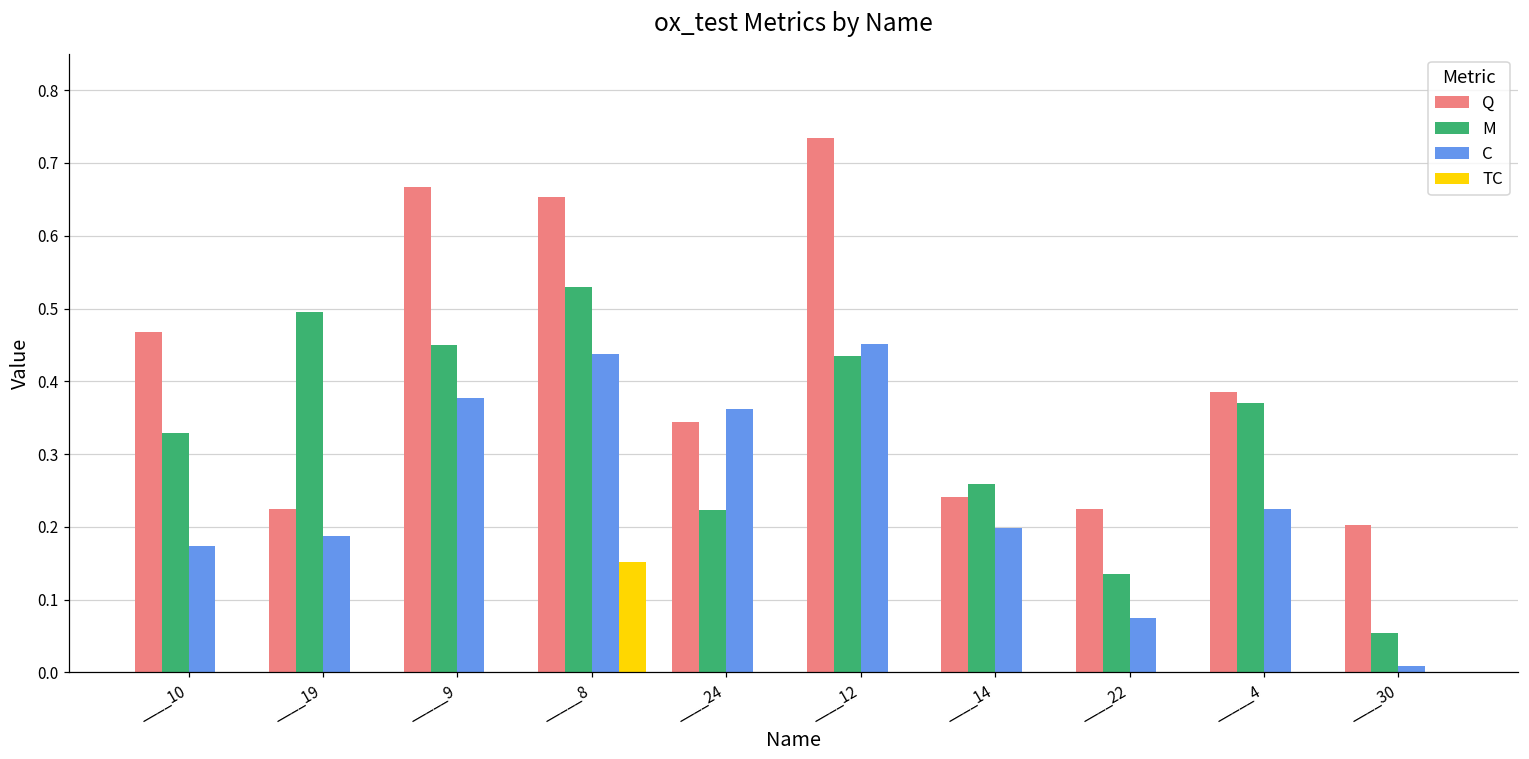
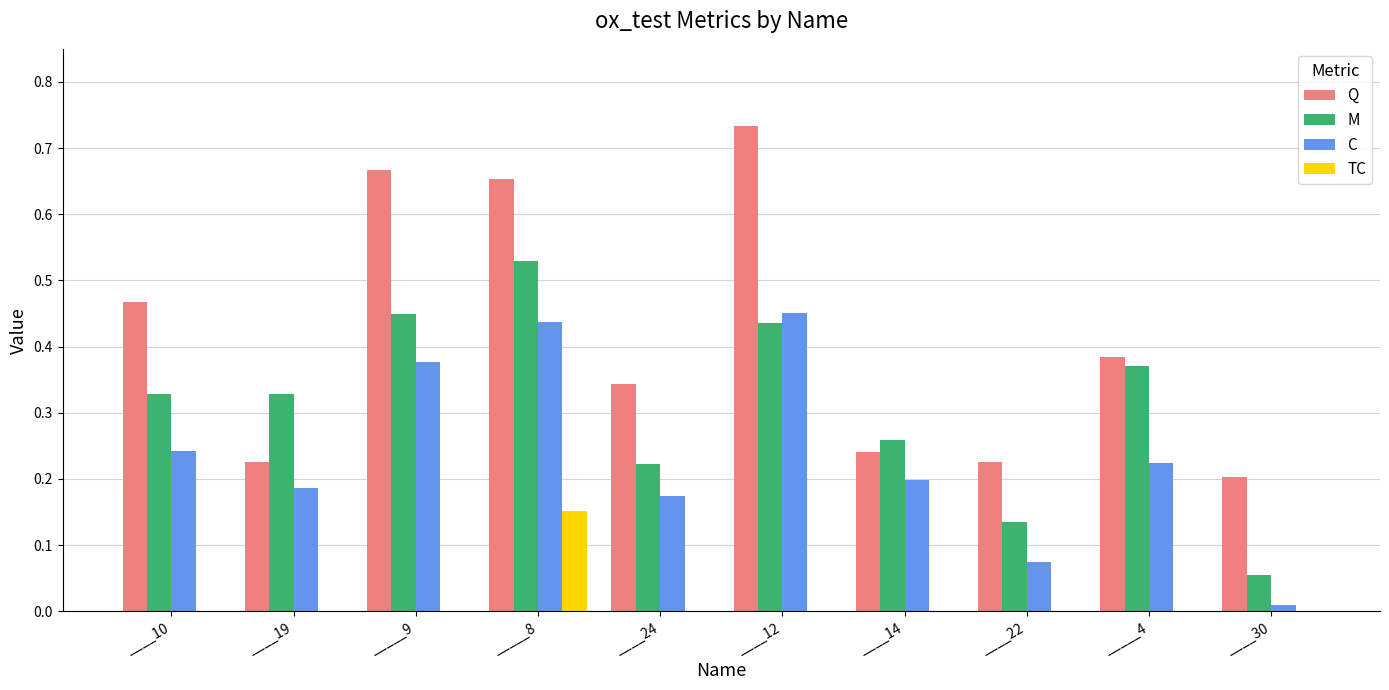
C, ____10: 0.17 -> 0.24
M, ____19: 0.50 -> 0.33
C, ____24: 0.36 -> 0.18
